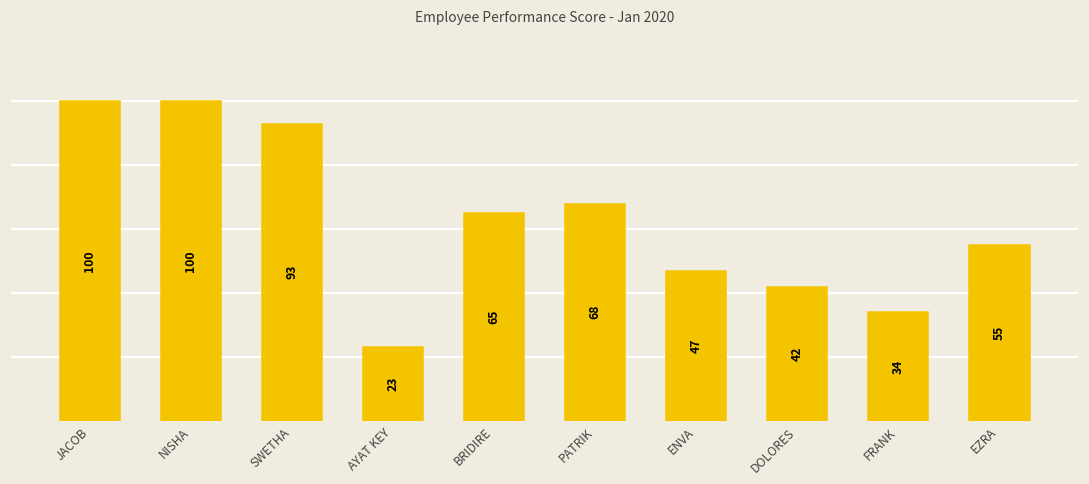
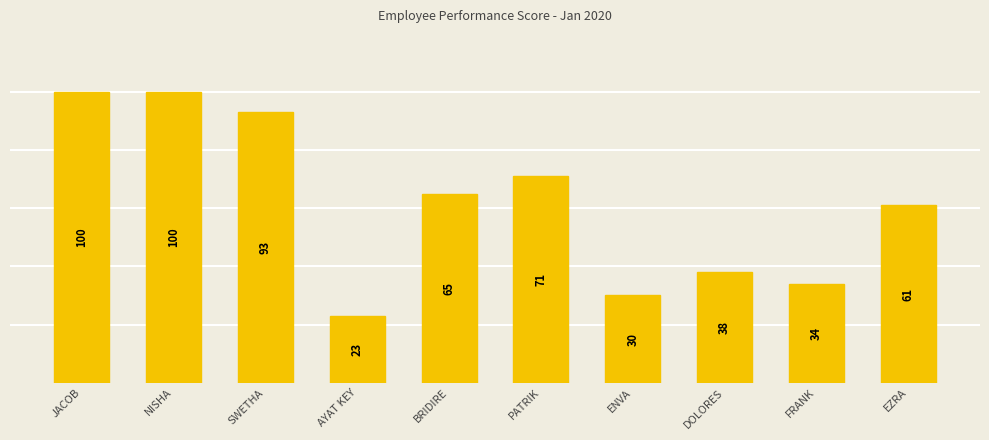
PATRIK: 68 -> 71
ENVA: 47 -> 30
DOLORES: 42 -> 38
EZRA: 55 -> 61
